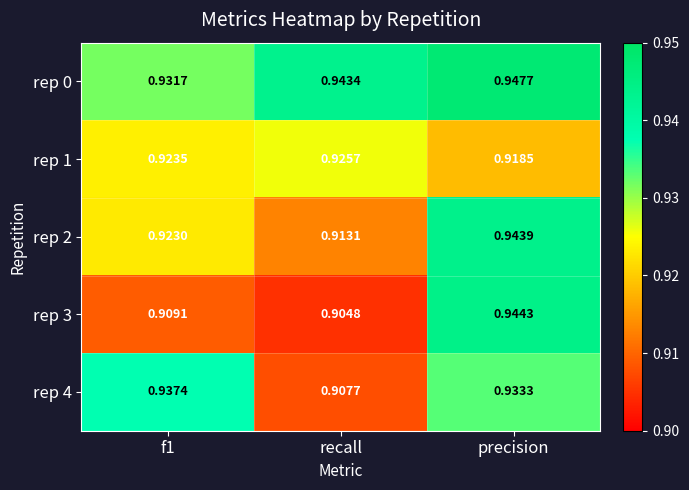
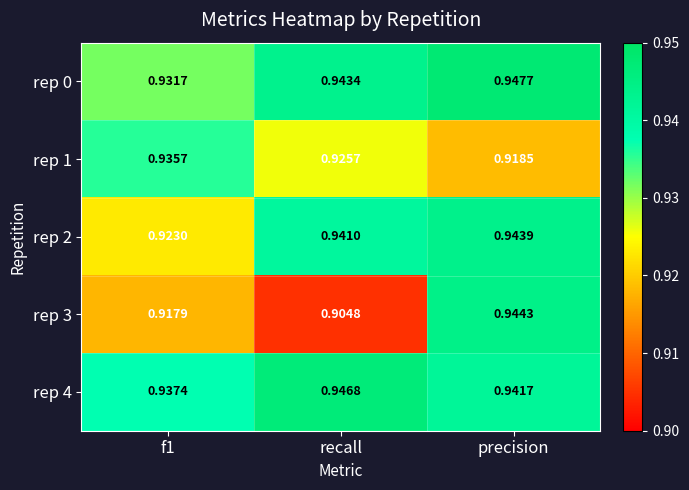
rep 1, f1: 0.9235 -> 0.9357
rep 2, recall: 0.9131 -> 0.9410
rep 3, f1: 0.9091 -> 0.9179
rep 4, recall: 0.9077 -> 0.9468
rep 4, precision: 0.9333 -> 0.9417
